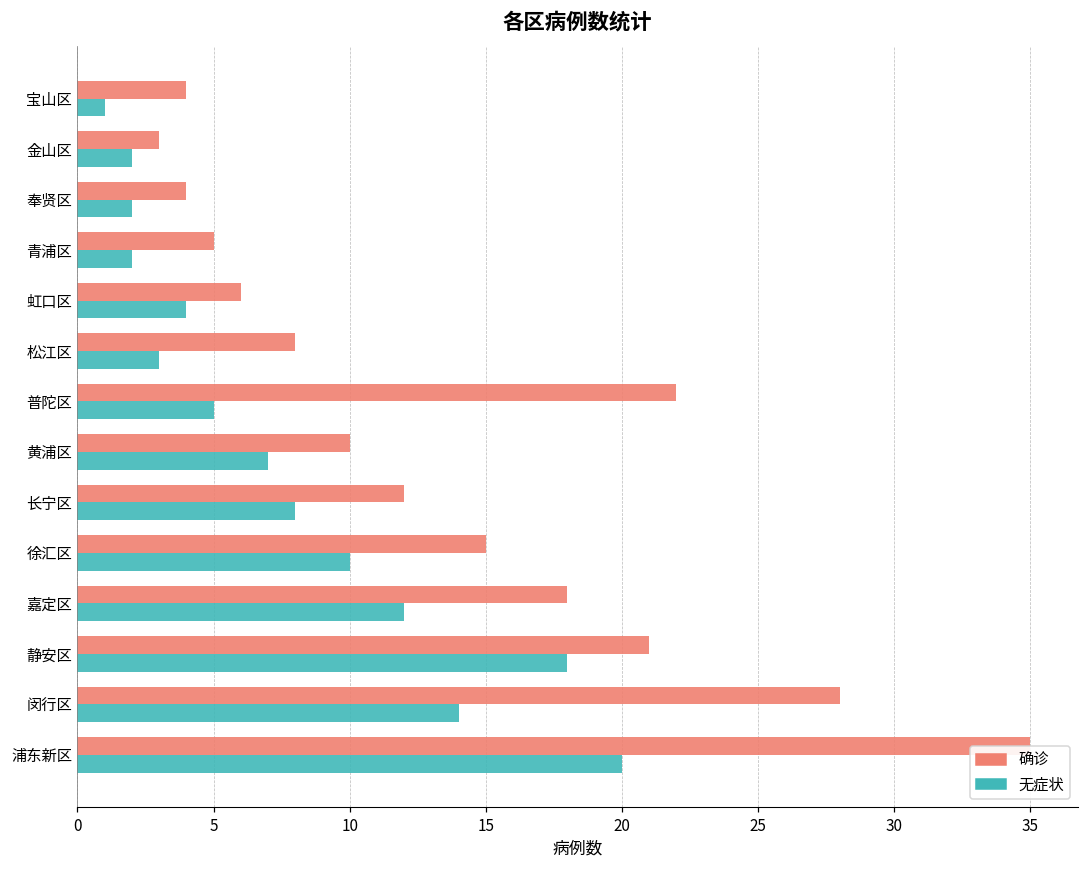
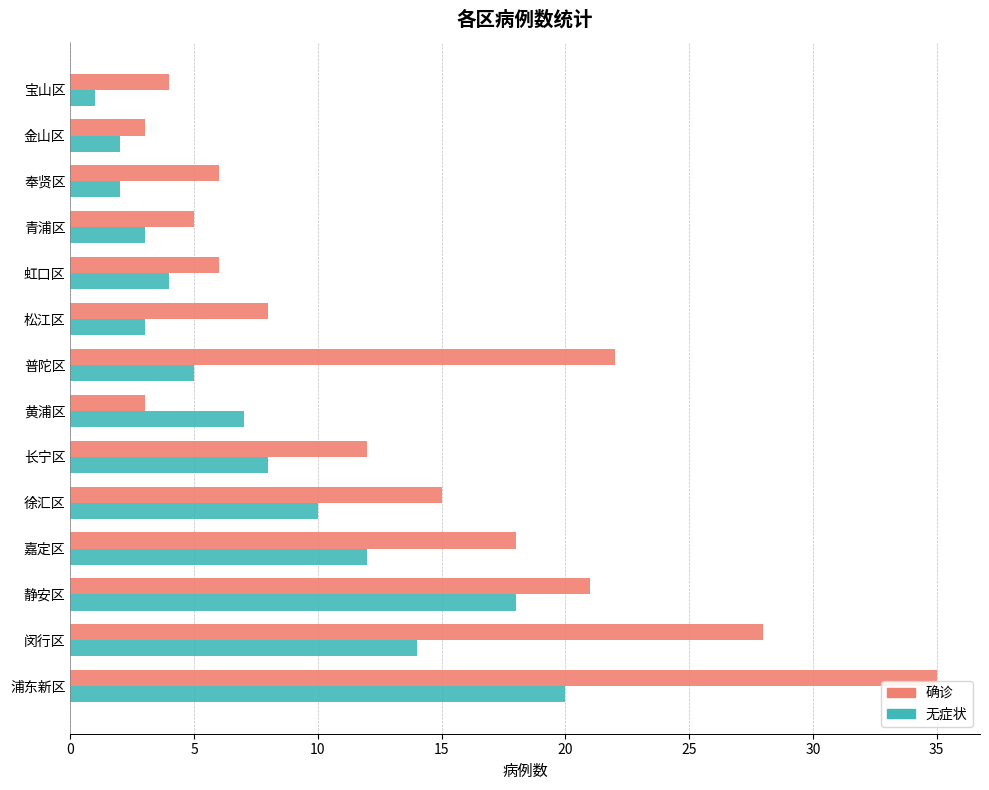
确诊, 奉贤区: 4 -> 6
无症状, 青浦区: 2 -> 3
确诊, 黄浦区: 10 -> 3
